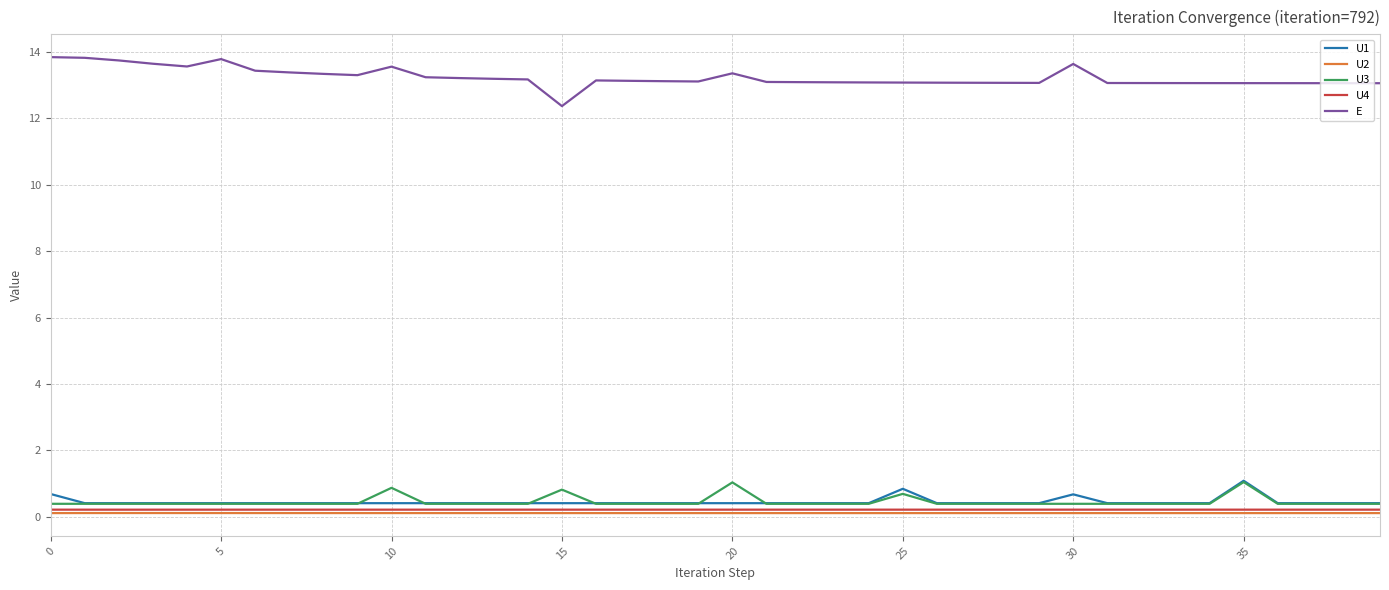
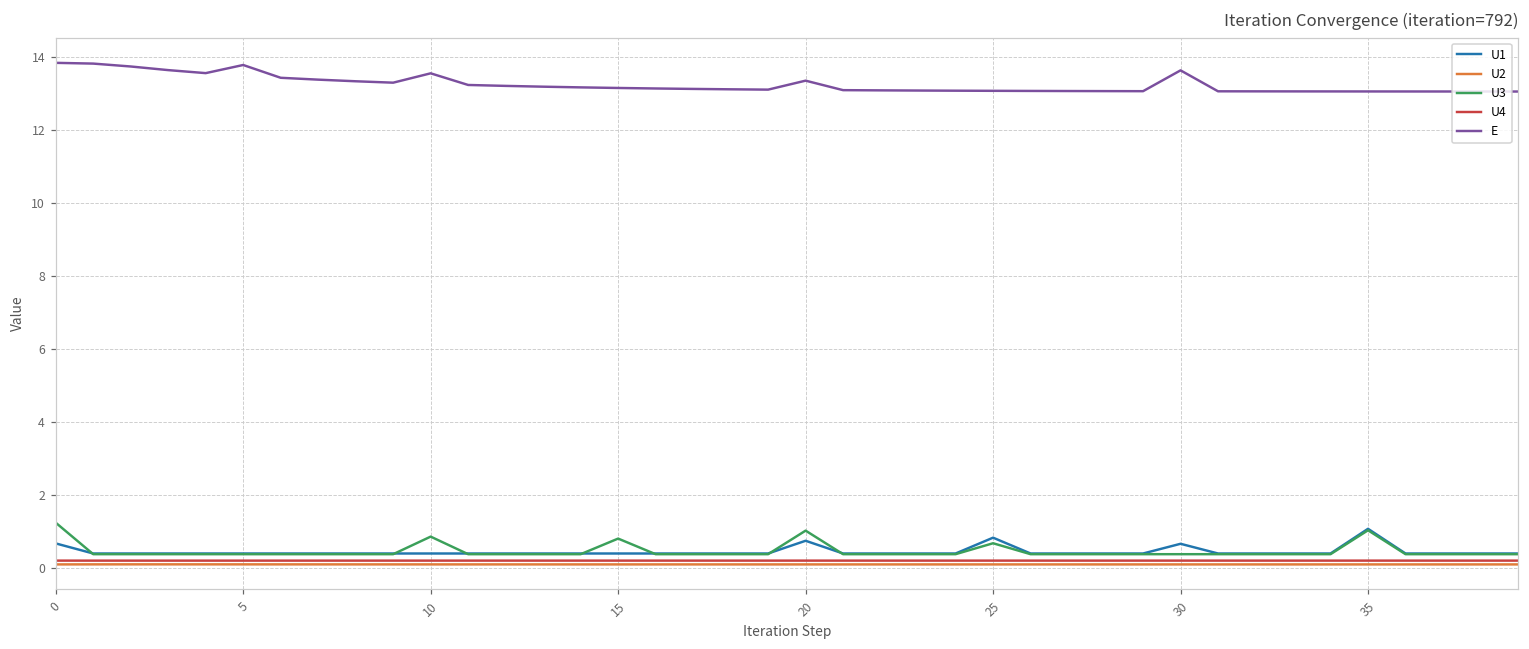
U3, 0: 0.4 -> 1.3
E, 15: 12.4 -> 13.2
U1, 20: 0.4 -> 0.8
